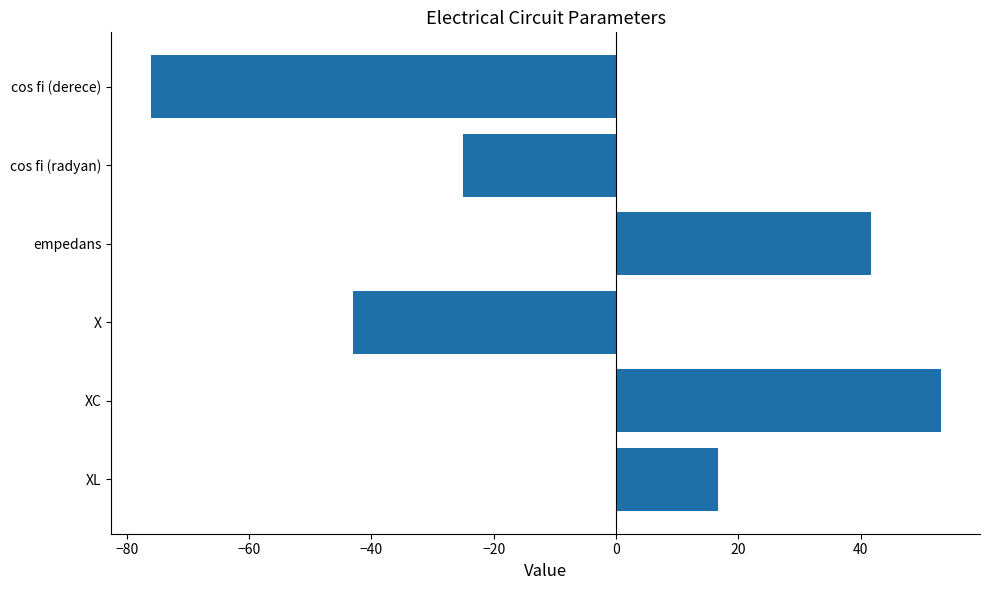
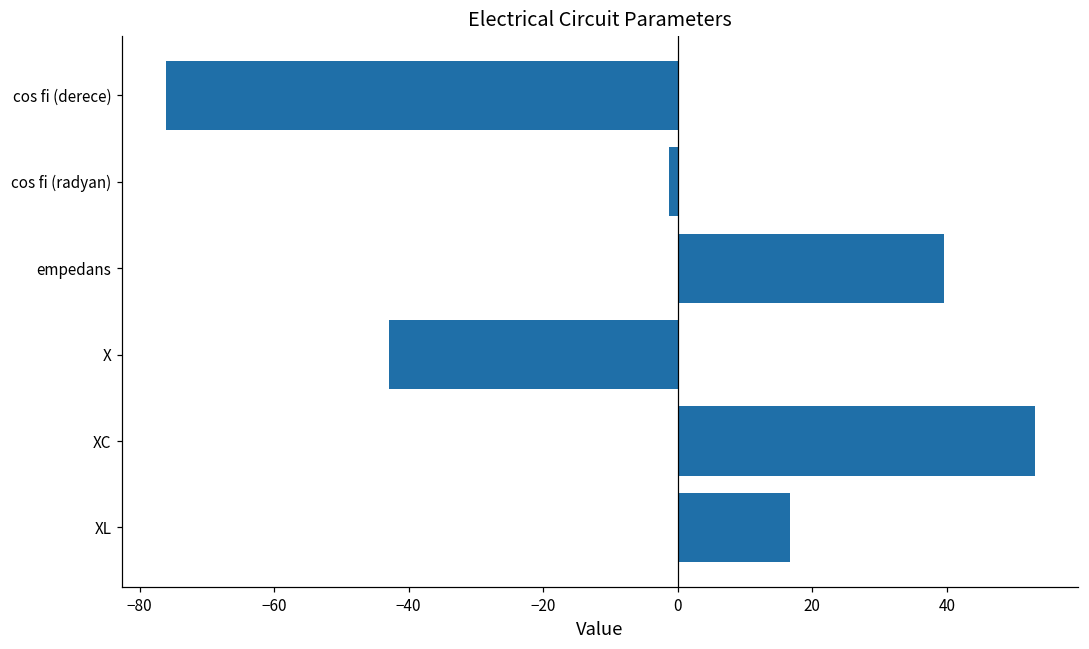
cos fi (radyan): -25 -> -1
empedans: 42 -> 40
